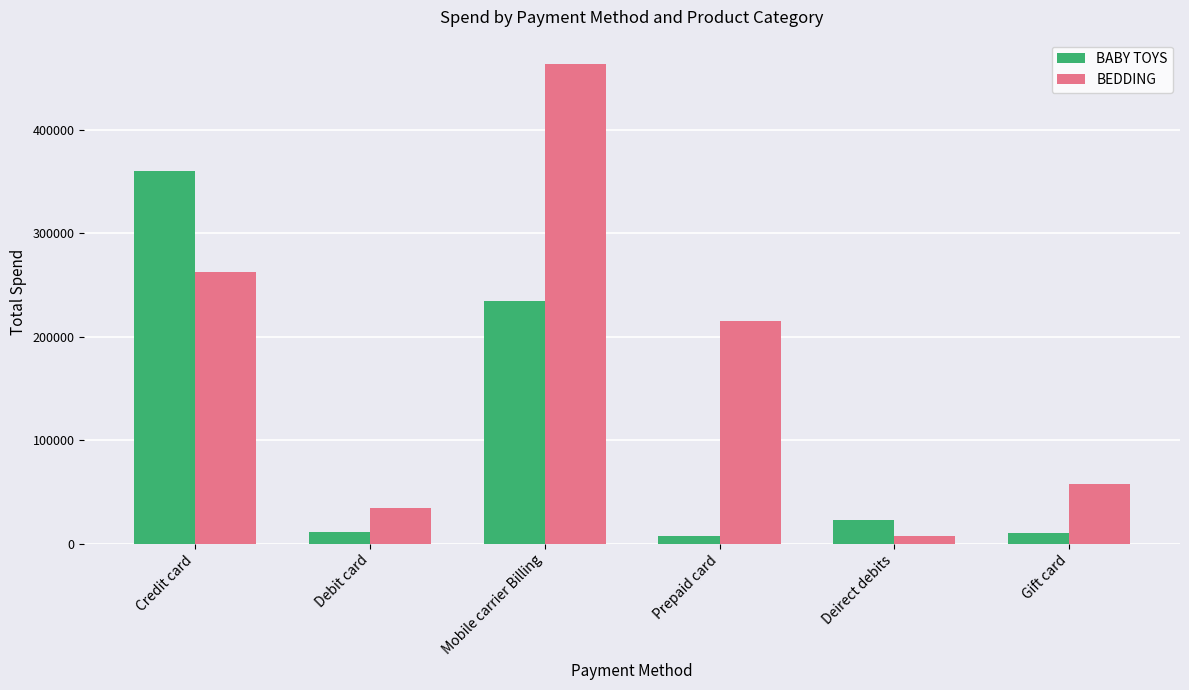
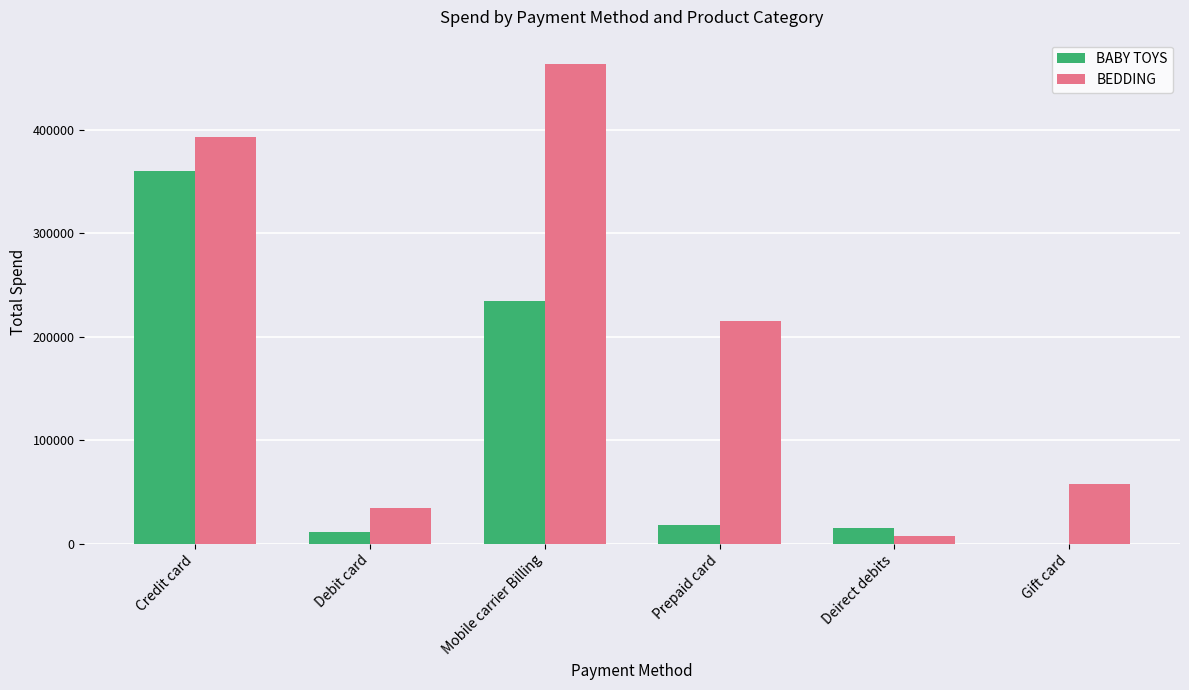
BEDDING, Credit card: 262000 -> 393000
BABY TOYS, Prepaid card: 7000 -> 18000
BABY TOYS, Deirect debits: 23000 -> 15000
BABY TOYS, Gift card: 10000 -> 0
